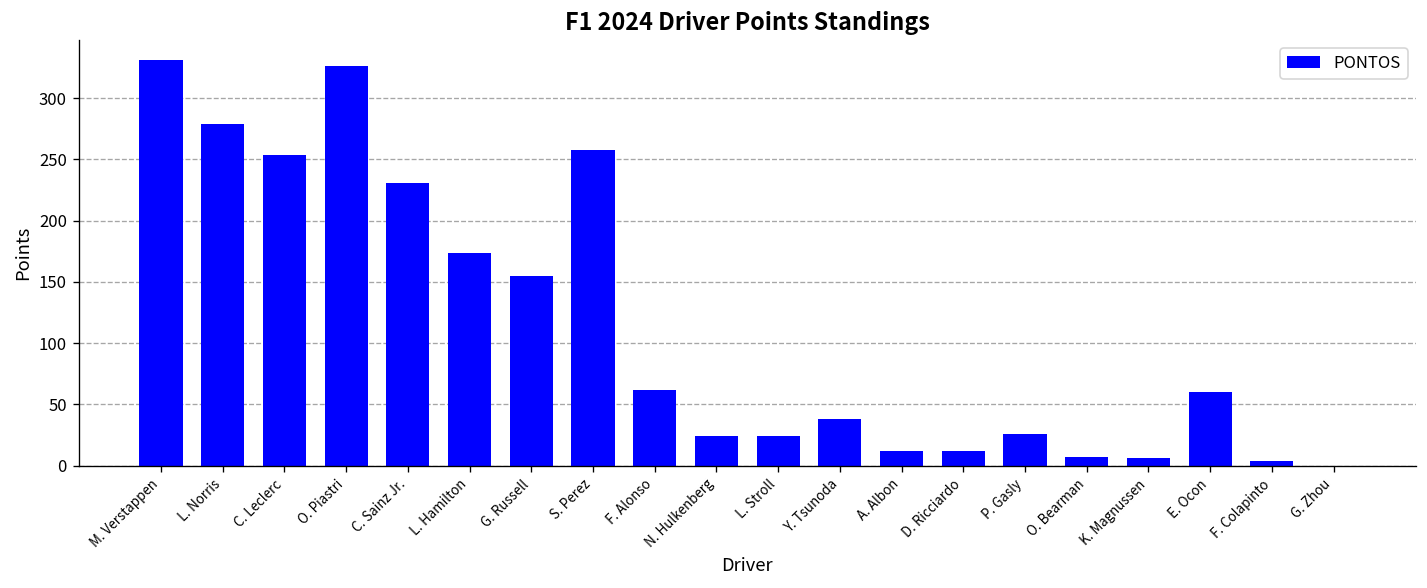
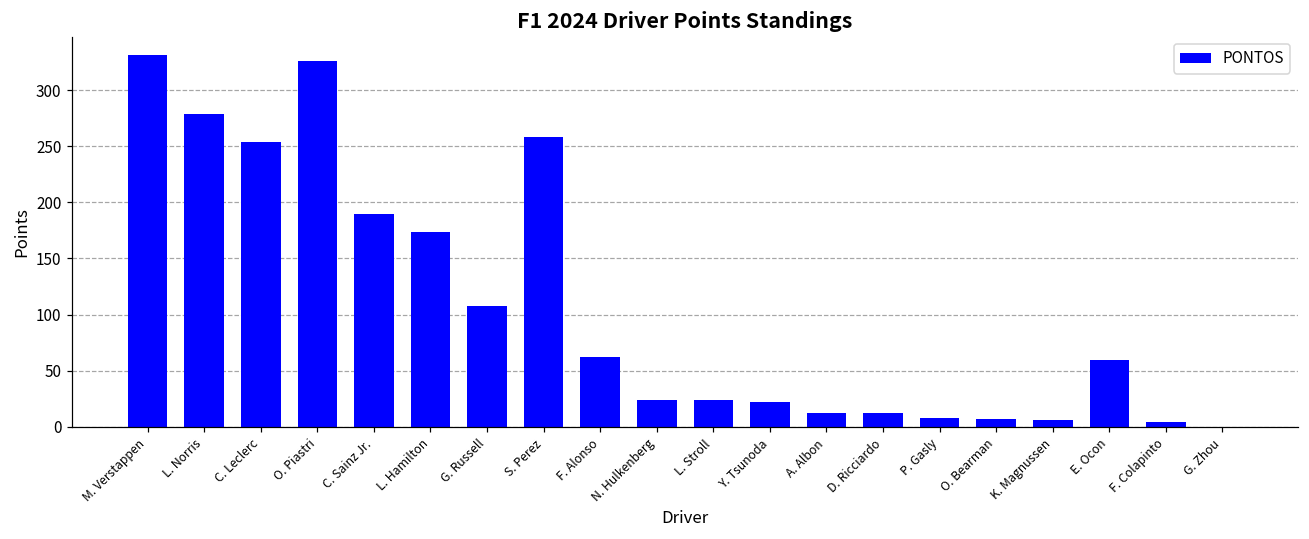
C. Sainz Jr.: 231 -> 190
G. Russell: 155 -> 108
Y. Tsunoda: 38 -> 22
P. Gasly: 26 -> 8
